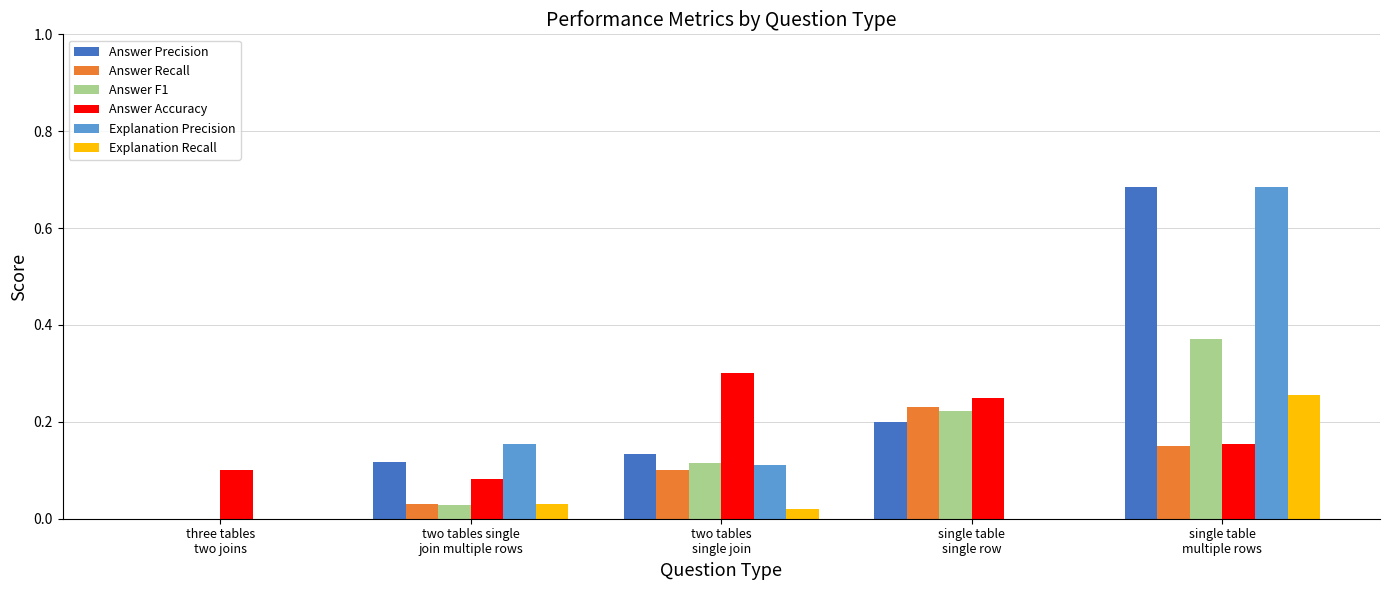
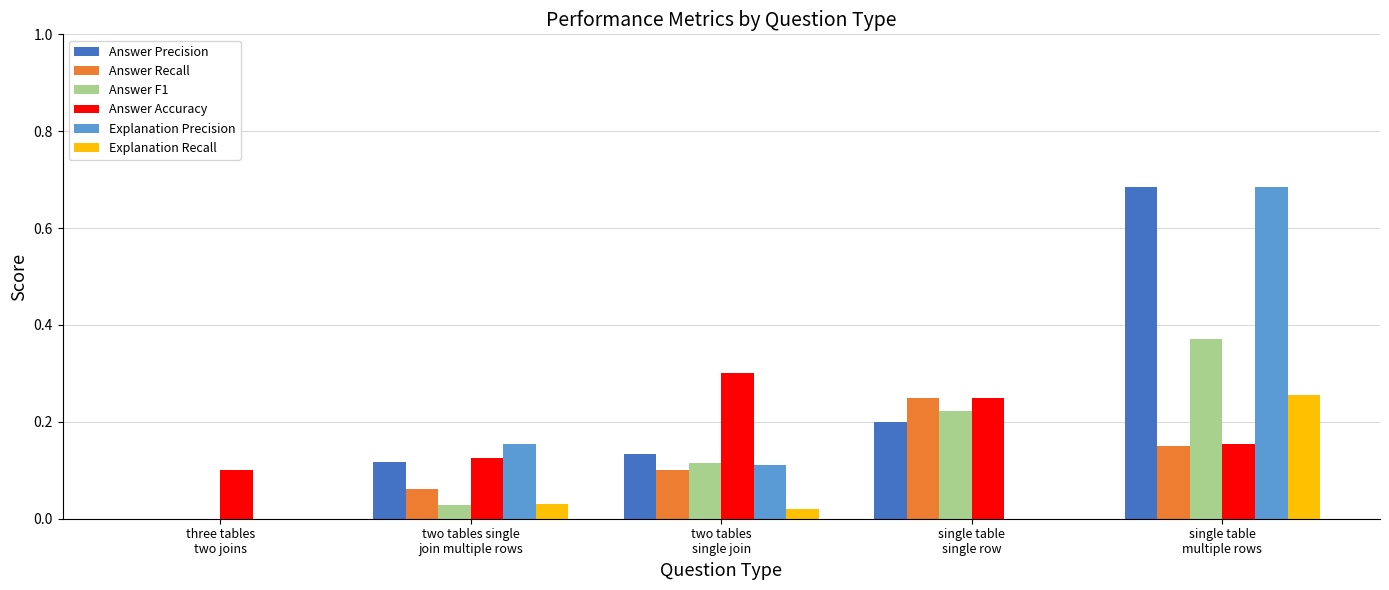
Answer Recall, two tables single join multiple rows: 0.03 -> 0.06
Answer Accuracy, two tables single join multiple rows: 0.08 -> 0.13
Answer Recall, single table single row: 0.23 -> 0.25
